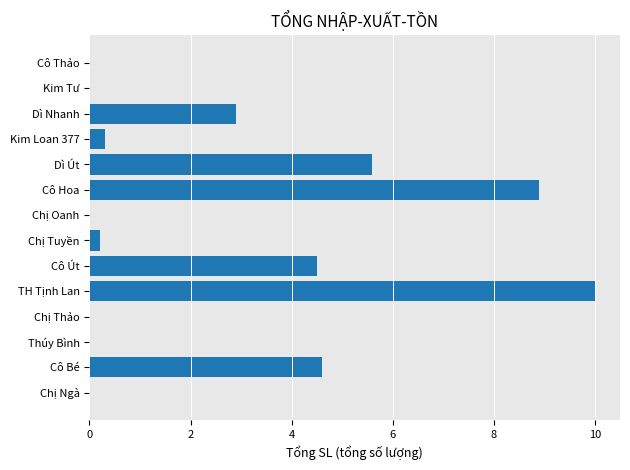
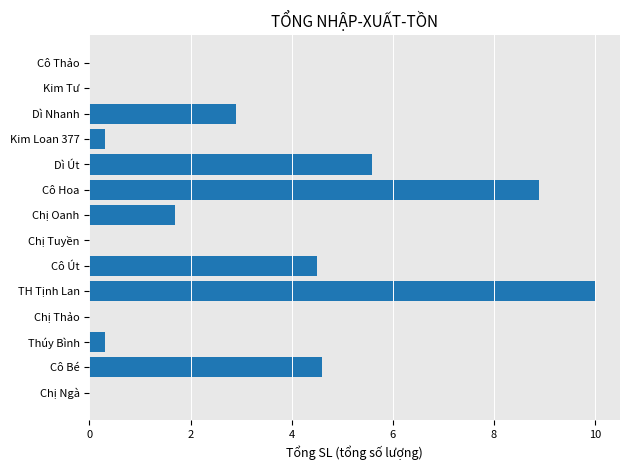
Chị Oanh: 0.0 -> 1.7
Chị Tuyền: 0.2 -> 0.0
Thúy Bình: 0.0 -> 0.3
